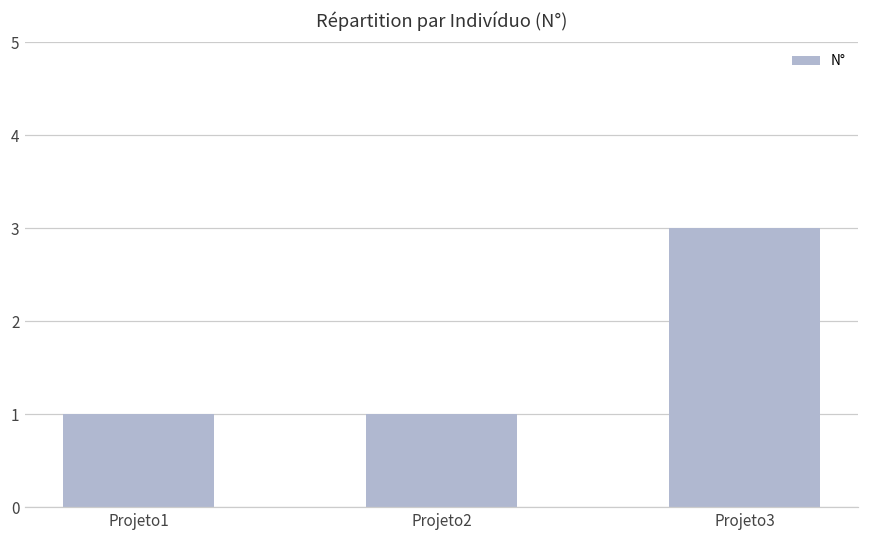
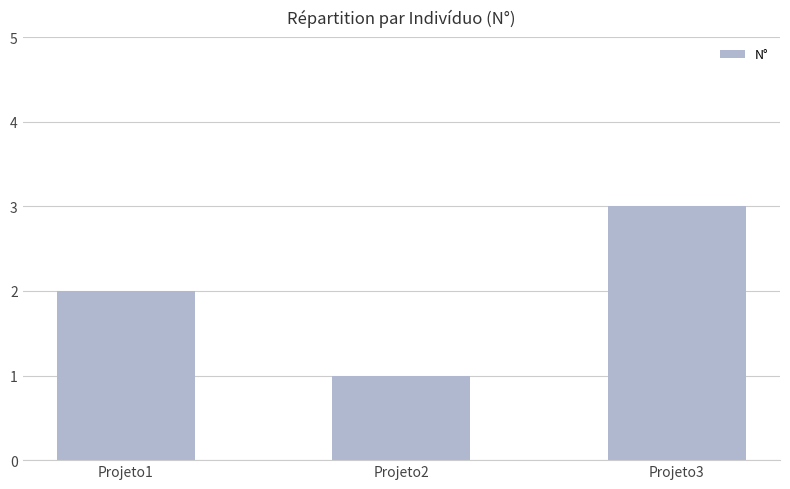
Projeto1: 1 -> 2
